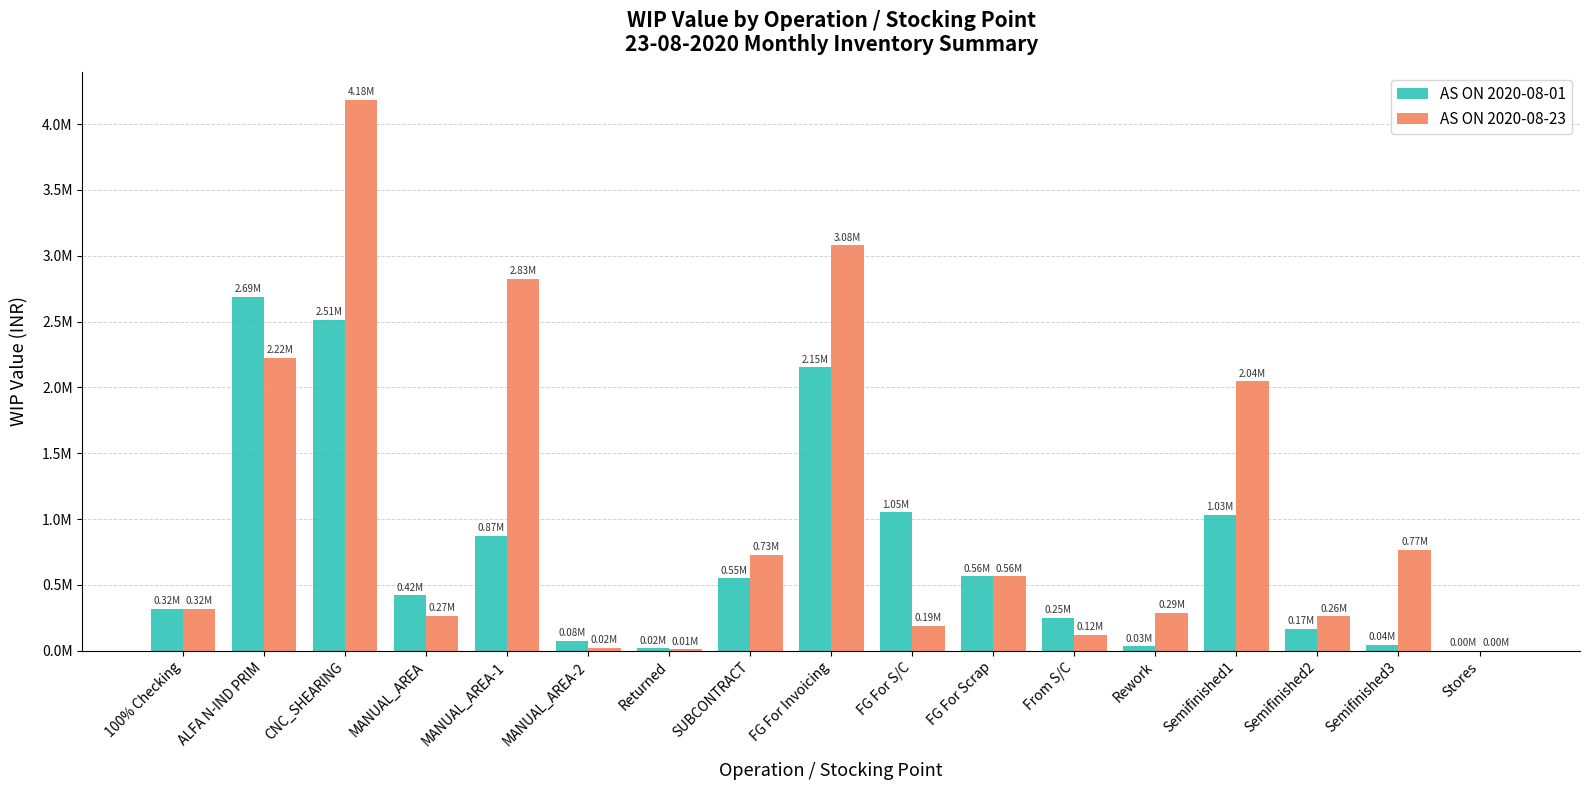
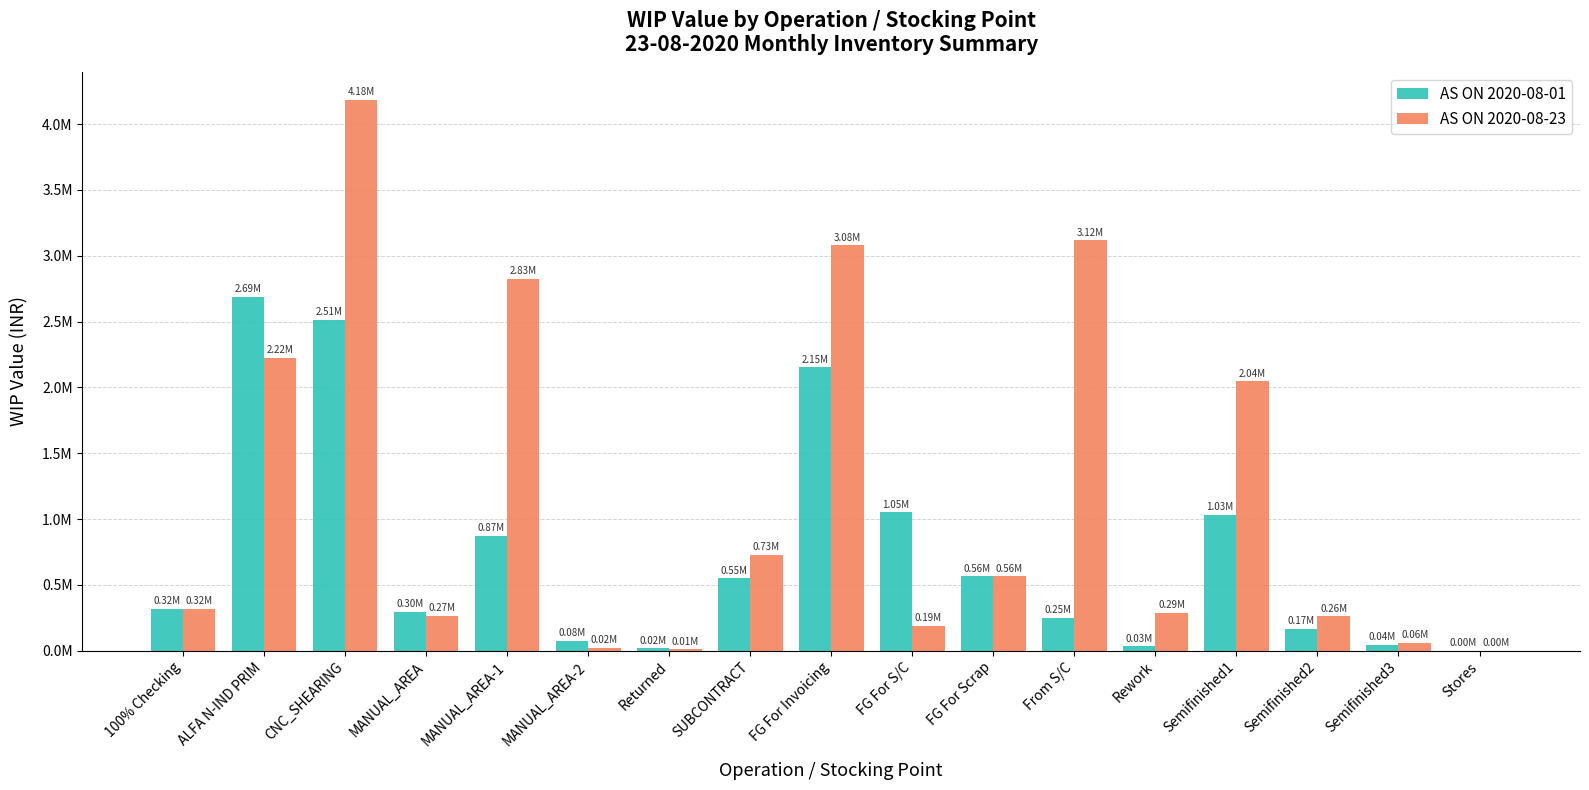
AS ON 2020-08-01, MANUAL_AREA: 0.42M -> 0.30M
AS ON 2020-08-23, From S/C: 0.12M -> 3.12M
AS ON 2020-08-23, Semifinished3: 0.77M -> 0.06M
